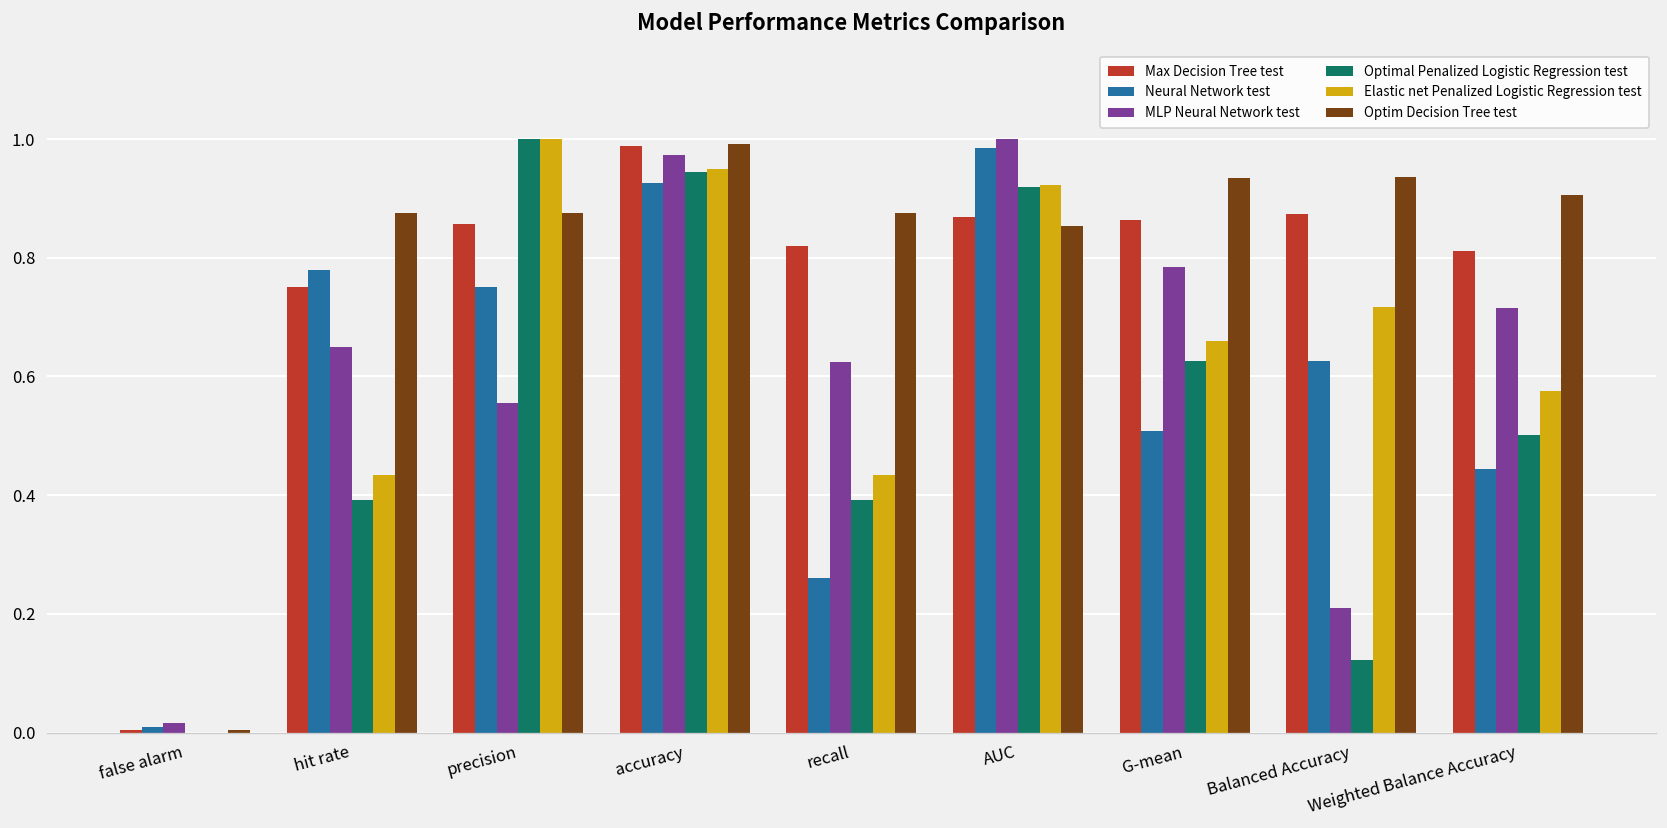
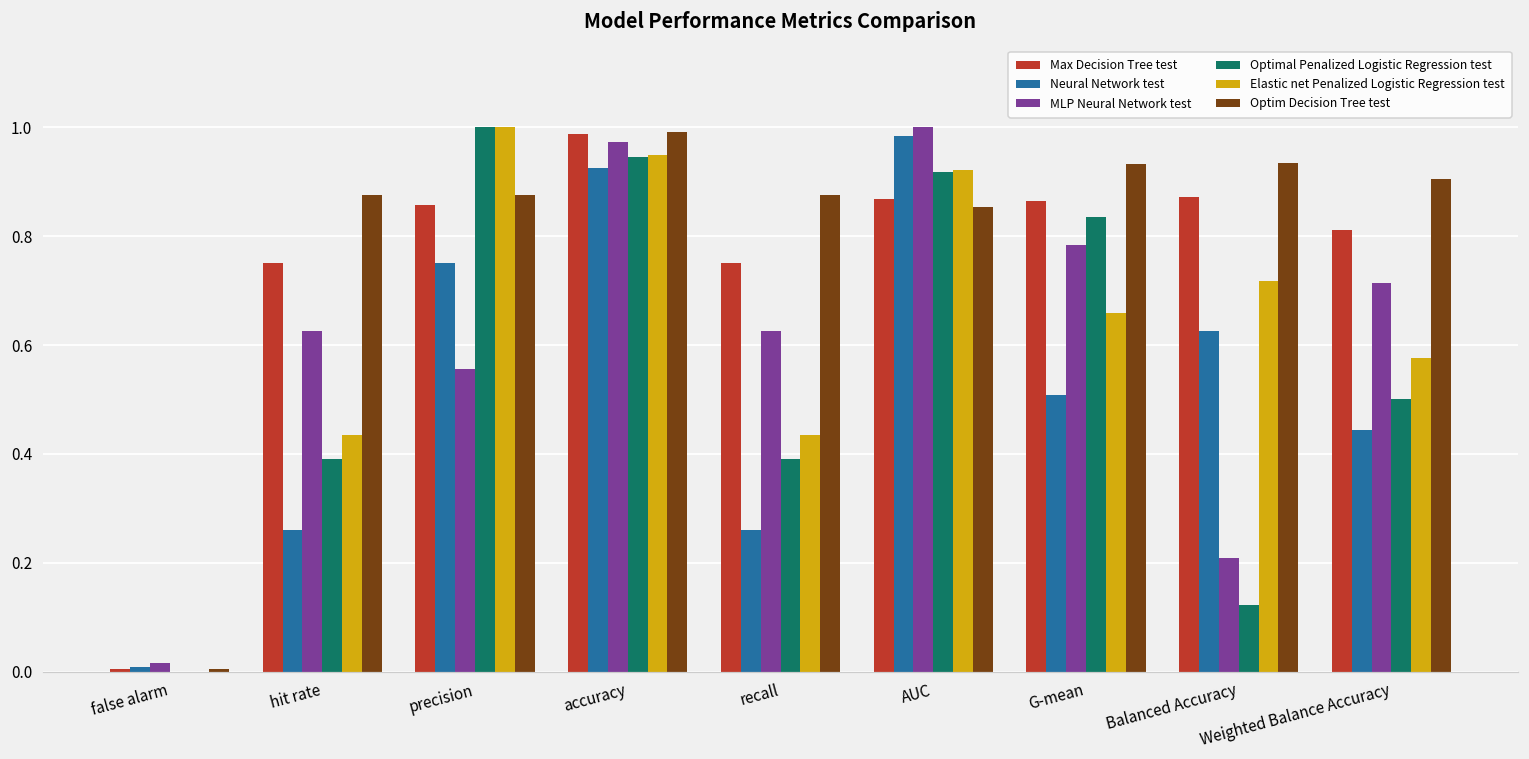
Neural Network test, hit rate: 0.78 -> 0.26
MLP Neural Network test, hit rate: 0.65 -> 0.63
Max Decision Tree test, recall: 0.82 -> 0.75
Optimal Penalized Logistic Regression test, G-mean: 0.63 -> 0.84
